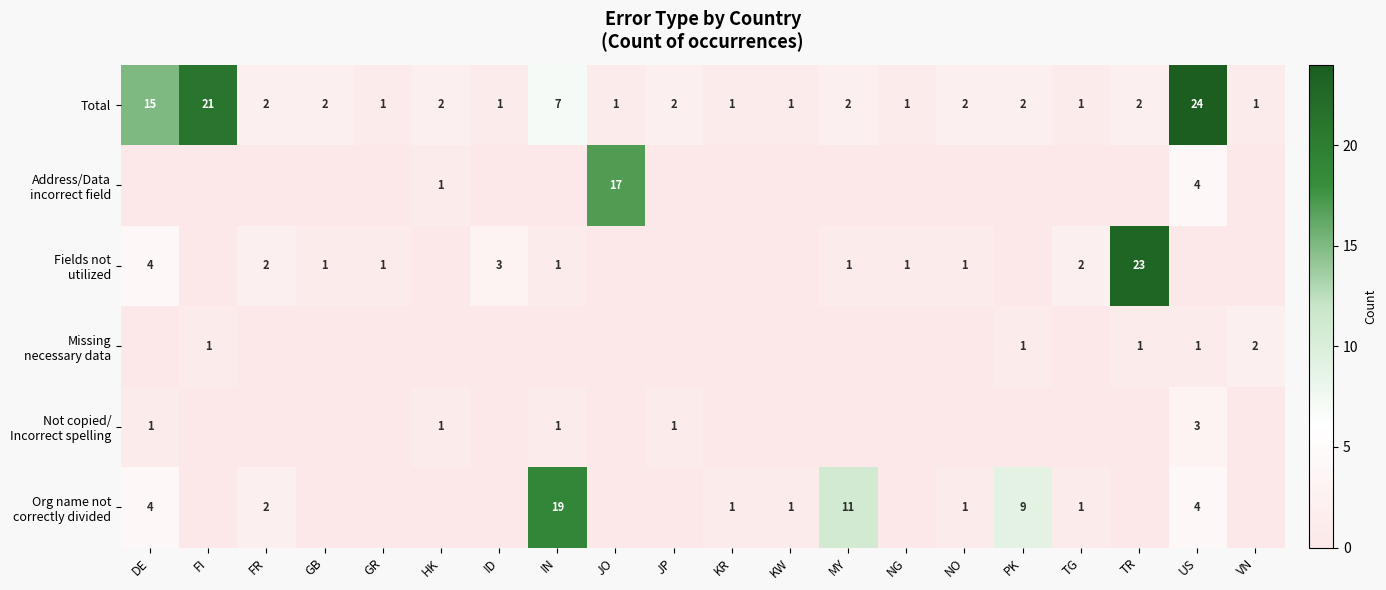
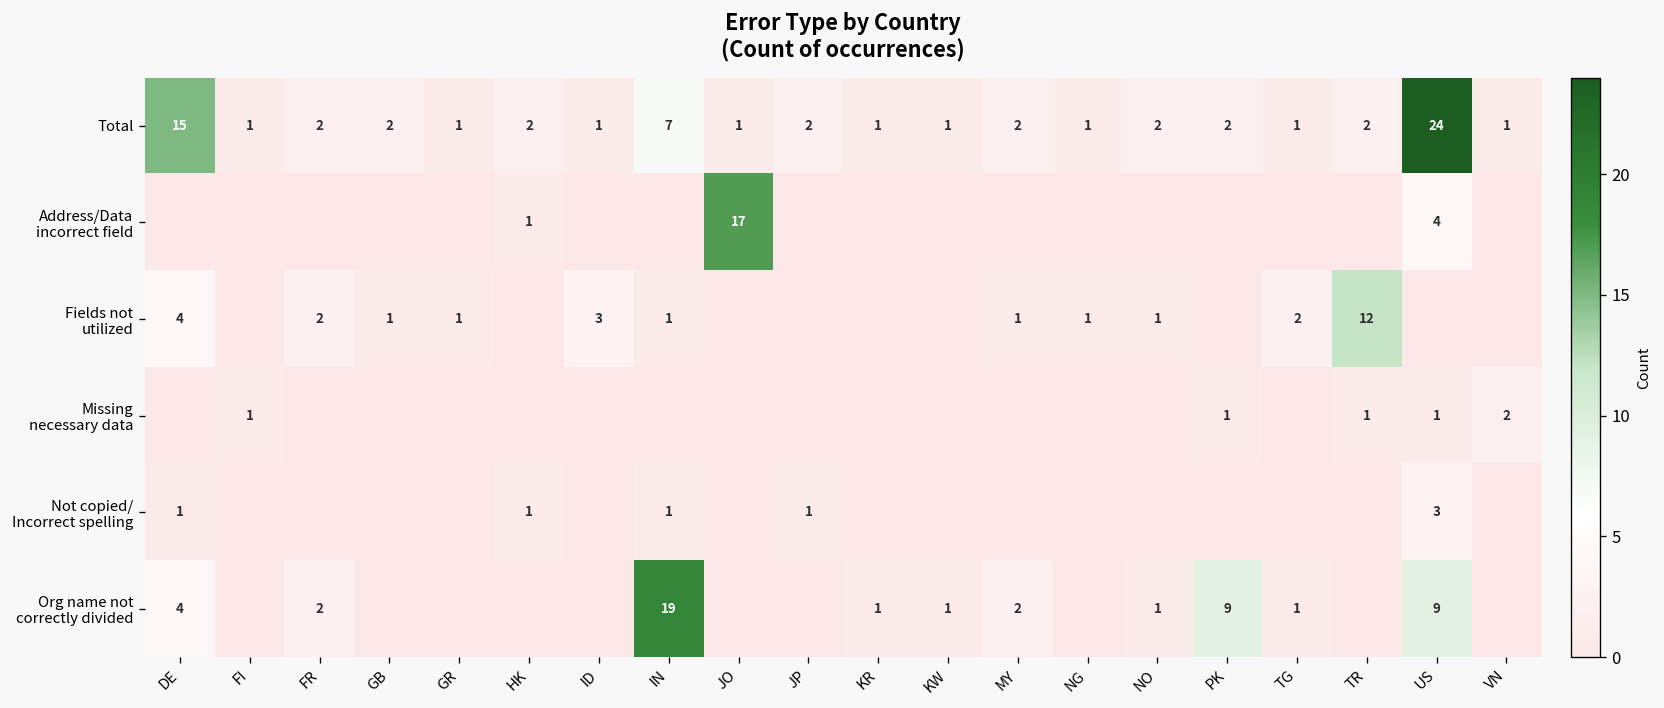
Total, FI: 21 -> 1
Fields not utilized, TR: 23 -> 12
Org name not correctly divided, MY: 11 -> 2
Org name not correctly divided, US: 4 -> 9
